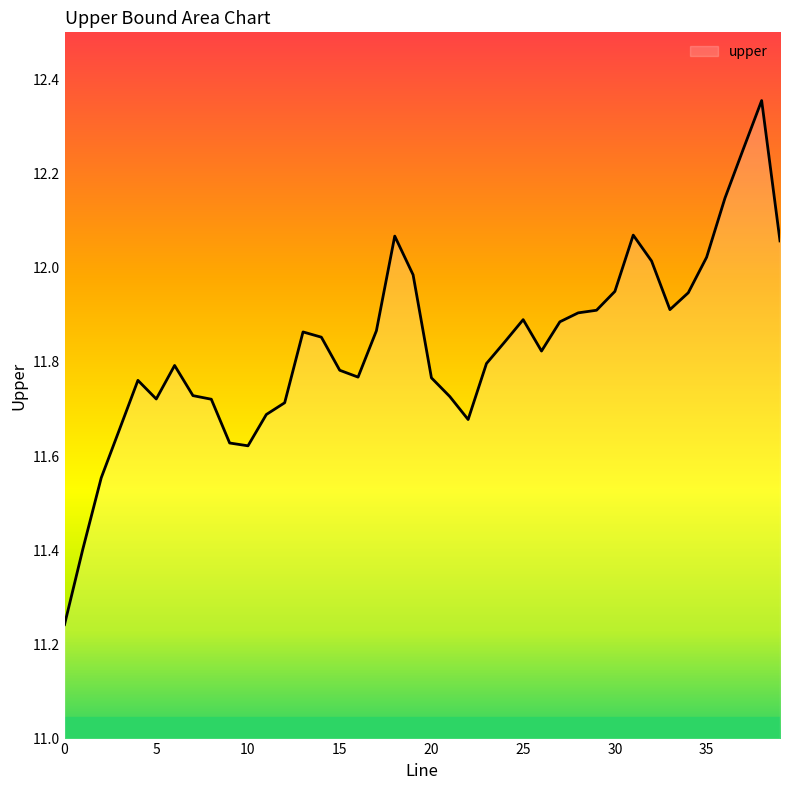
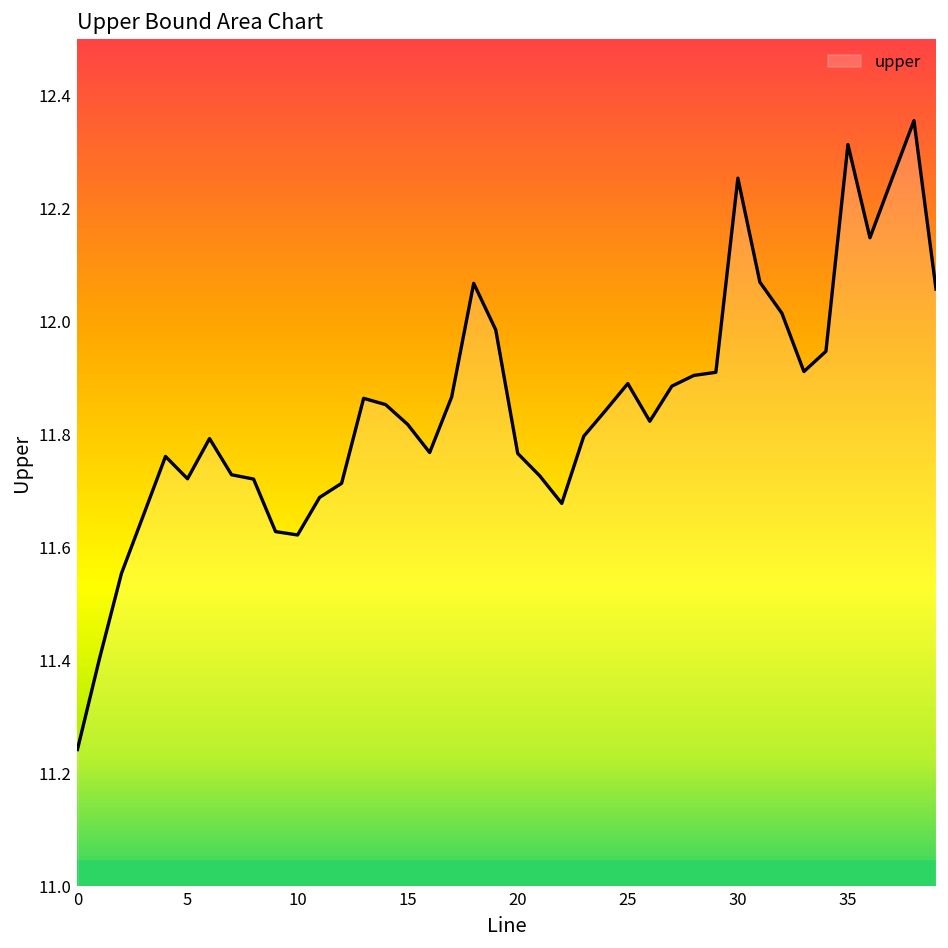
15: 11.78 -> 11.82
30: 11.95 -> 12.25
35: 12.02 -> 12.31
